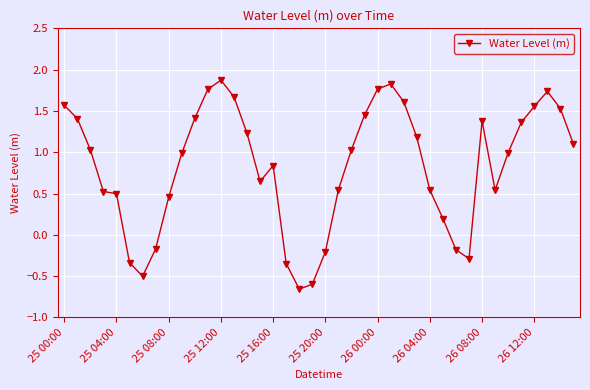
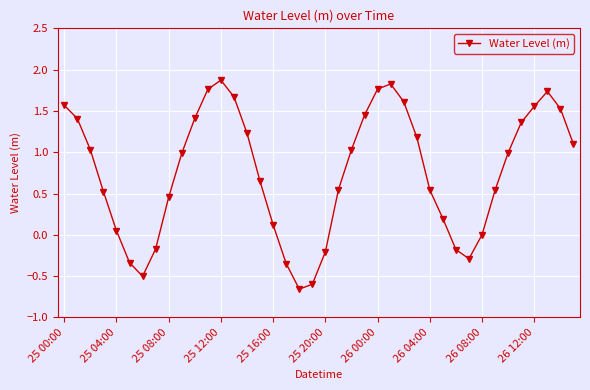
25 04:00: 0.5 -> 0.1
25 16:00: 0.8 -> 0.1
26 08:00: 1.4 -> 0.0
